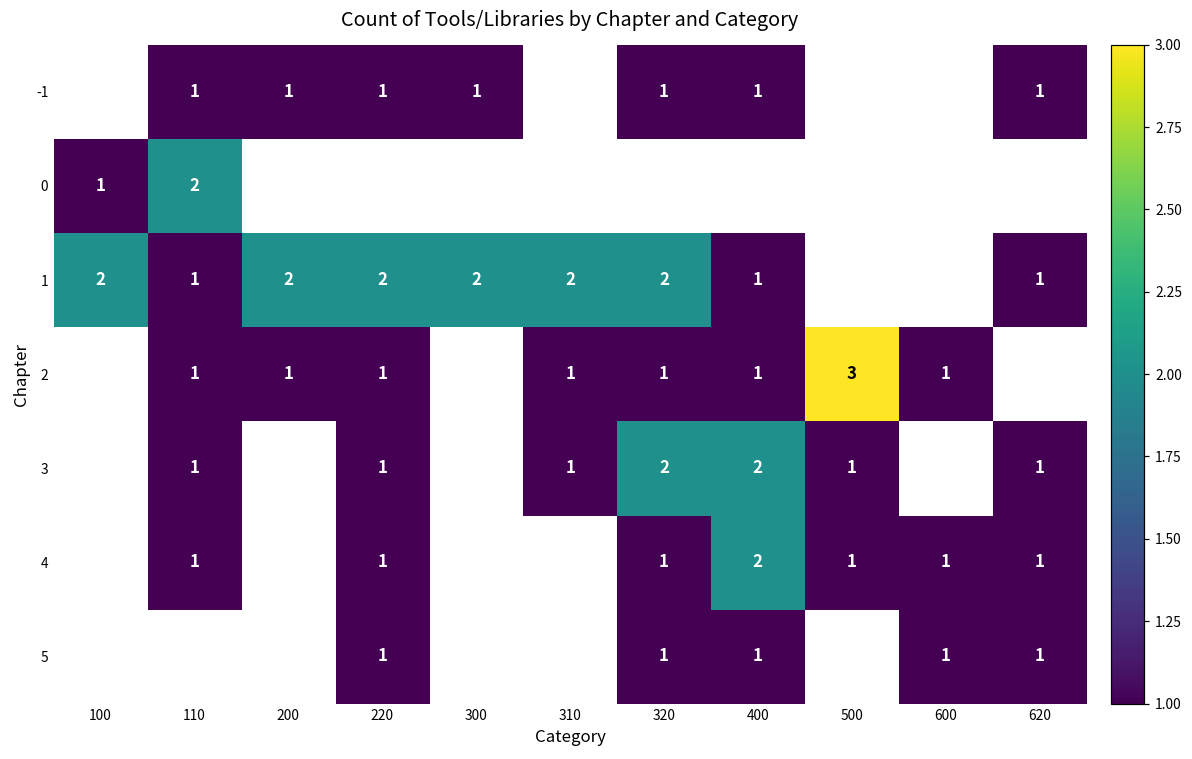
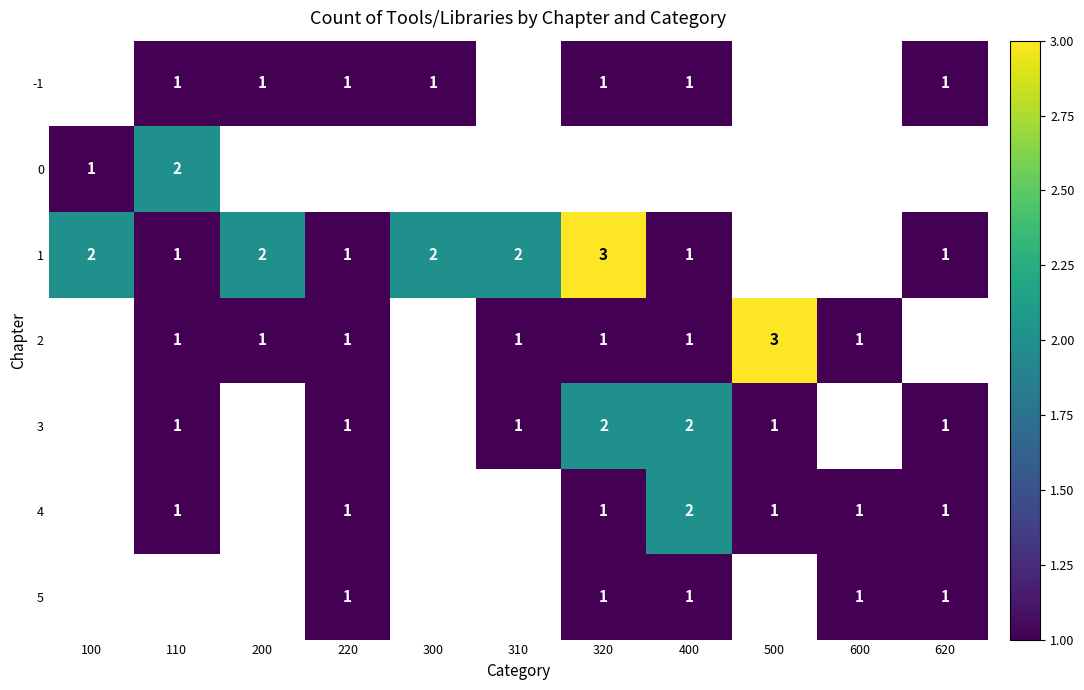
1, 220: 2 -> 1
1, 320: 2 -> 3
